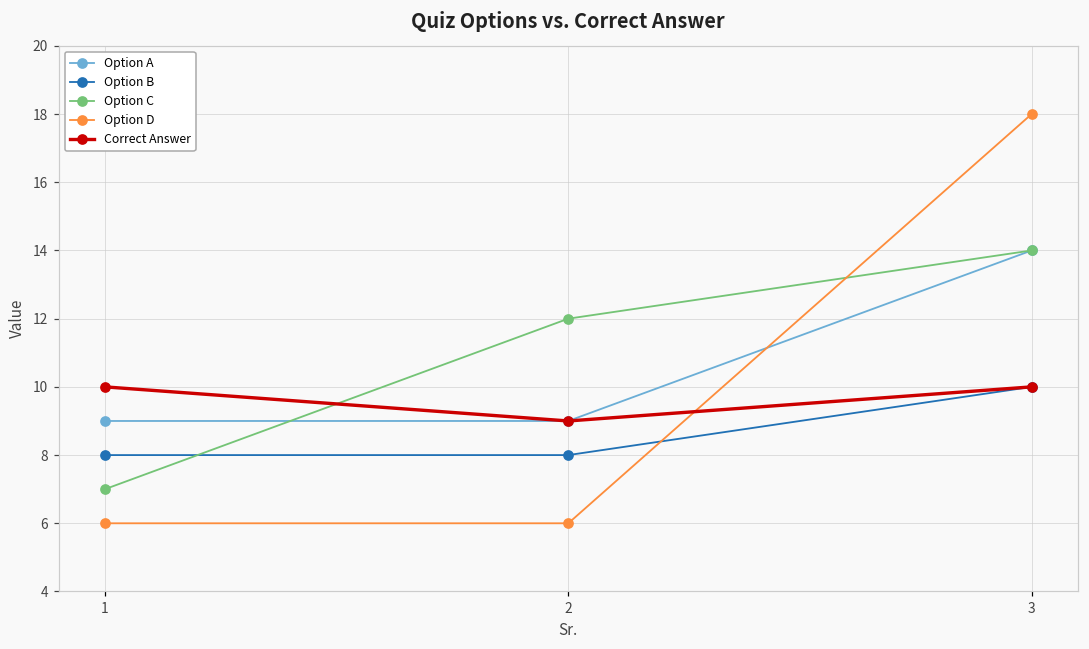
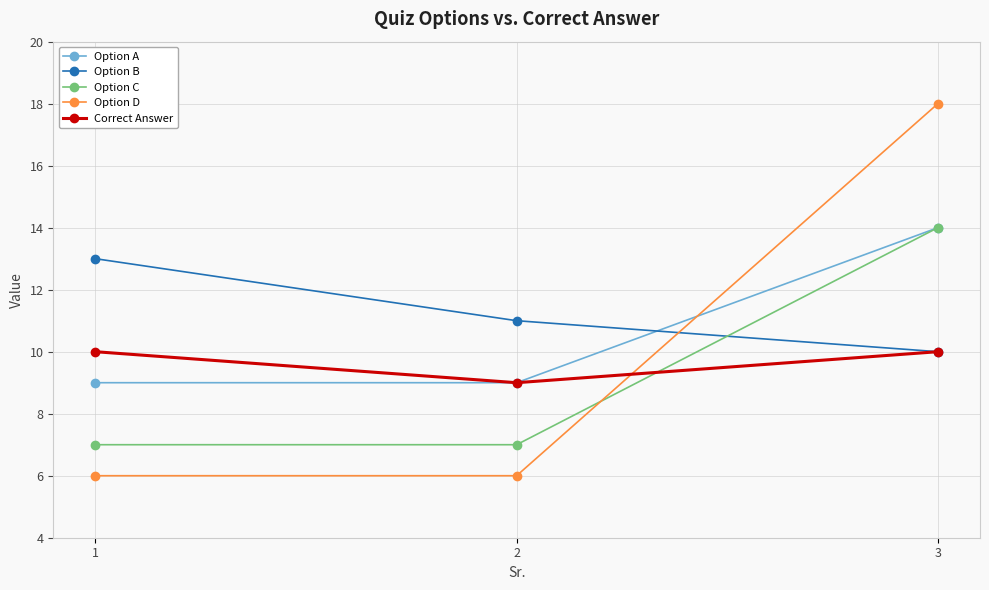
Option B, 1: 8 -> 13
Option B, 2: 8 -> 11
Option C, 2: 12 -> 7
